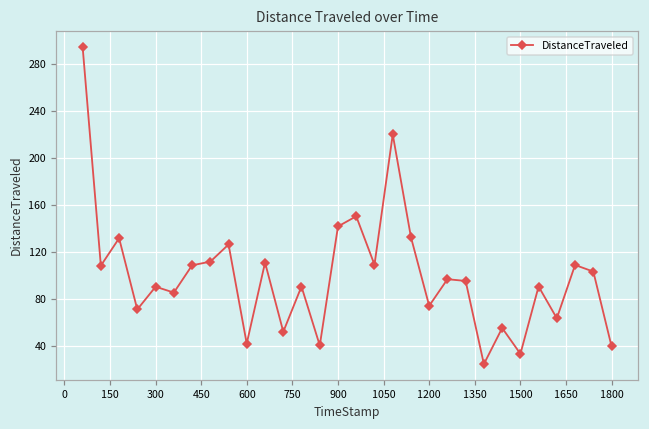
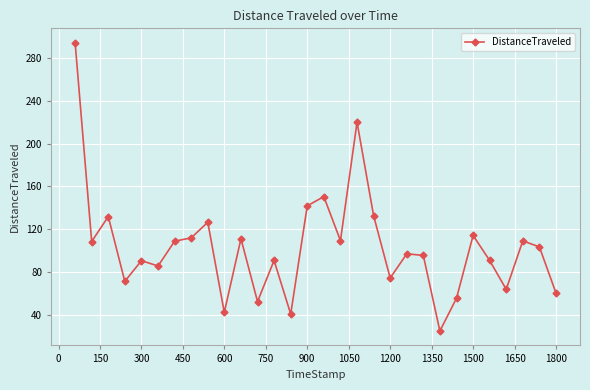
1500: 33 -> 114
1800: 40 -> 60
